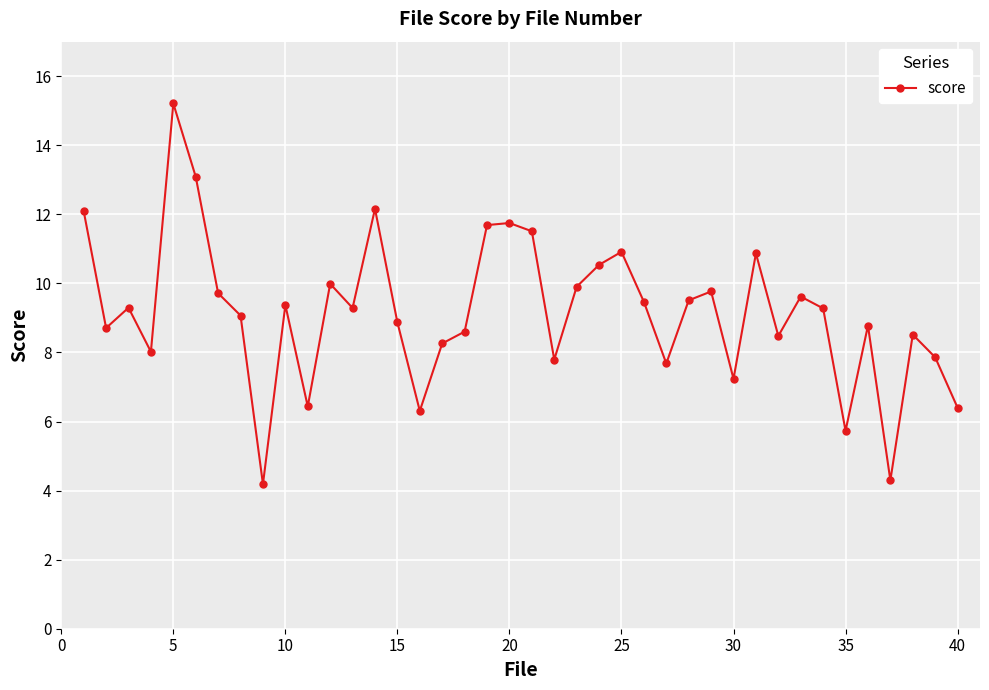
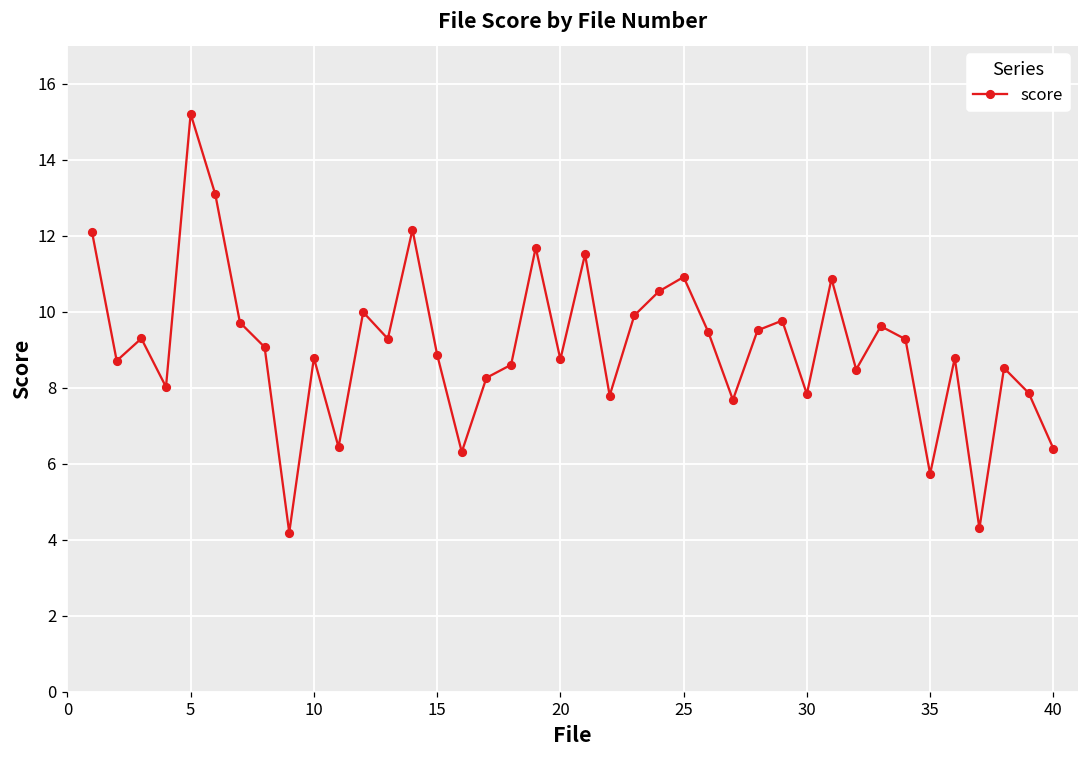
10: 9.4 -> 8.8
20: 11.7 -> 8.7
30: 7.2 -> 7.8
